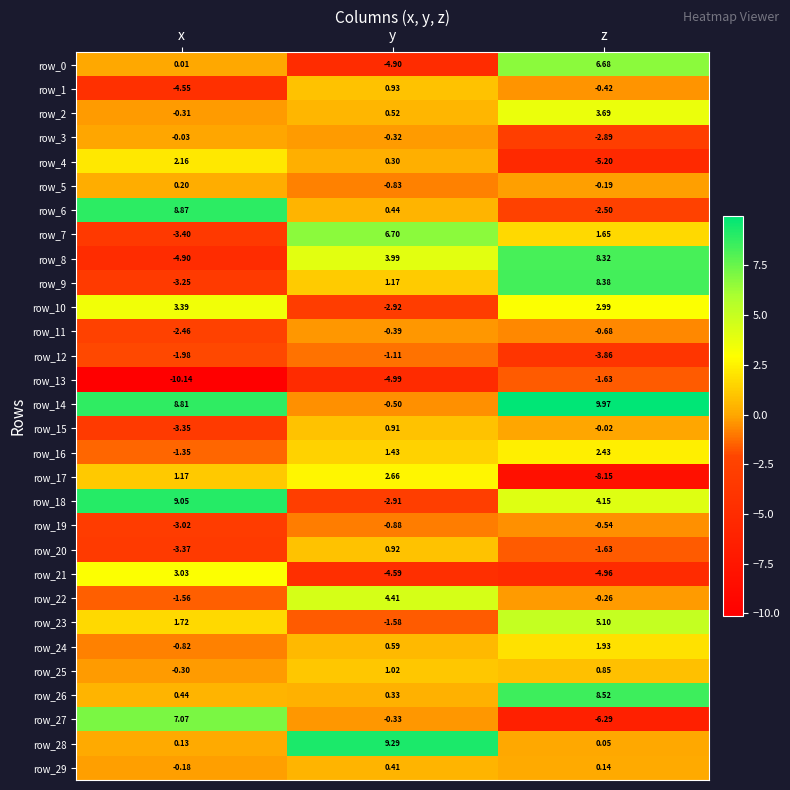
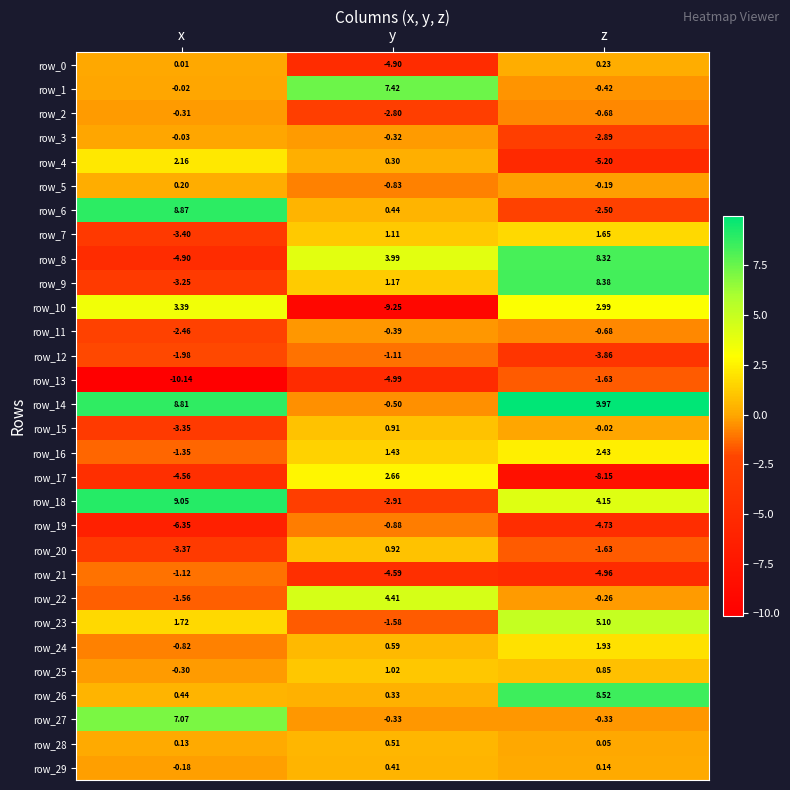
row_0, z: 6.68 -> 0.23
row_1, x: -4.55 -> -0.02
row_1, y: 0.93 -> 7.42
row_2, y: 0.52 -> -2.80
row_2, z: 3.69 -> -0.68
row_7, y: 6.70 -> 1.11
row_10, y: -2.92 -> -9.25
row_17, x: 1.17 -> -4.56
row_19, x: -3.02 -> -6.35
row_19, z: -0.54 -> -4.73
row_21, x: 3.03 -> -1.12
row_27, z: -6.29 -> -0.33
row_28, y: 9.29 -> 0.51
